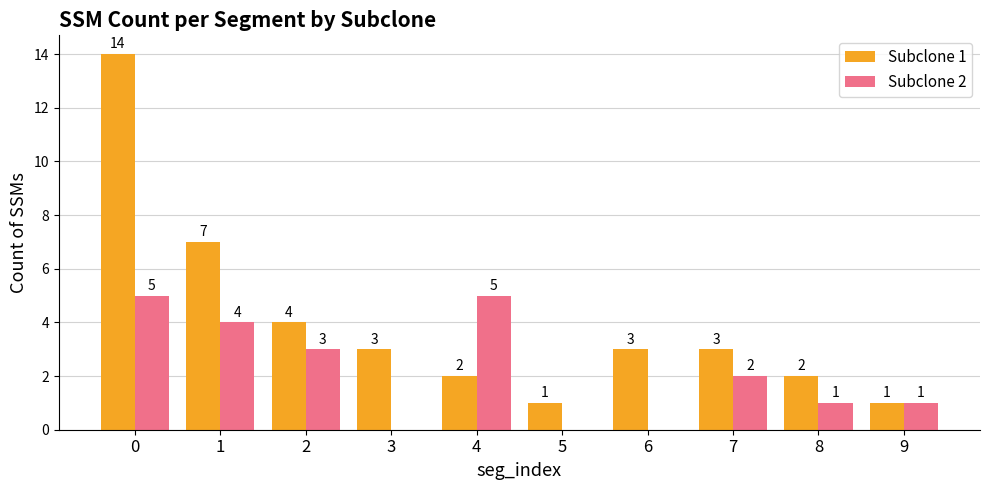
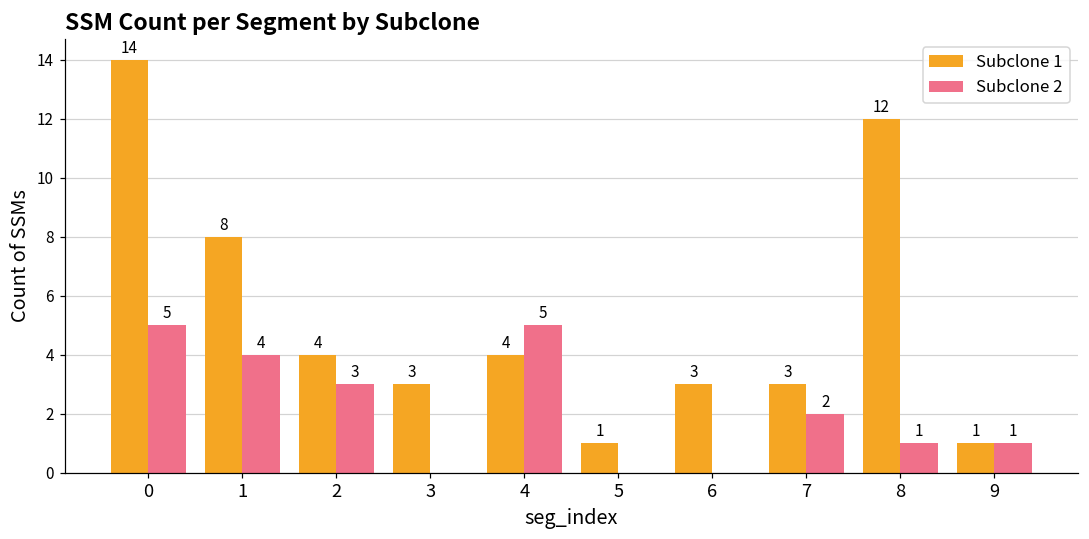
Subclone 1, 1: 7 -> 8
Subclone 1, 4: 2 -> 4
Subclone 1, 8: 2 -> 12
